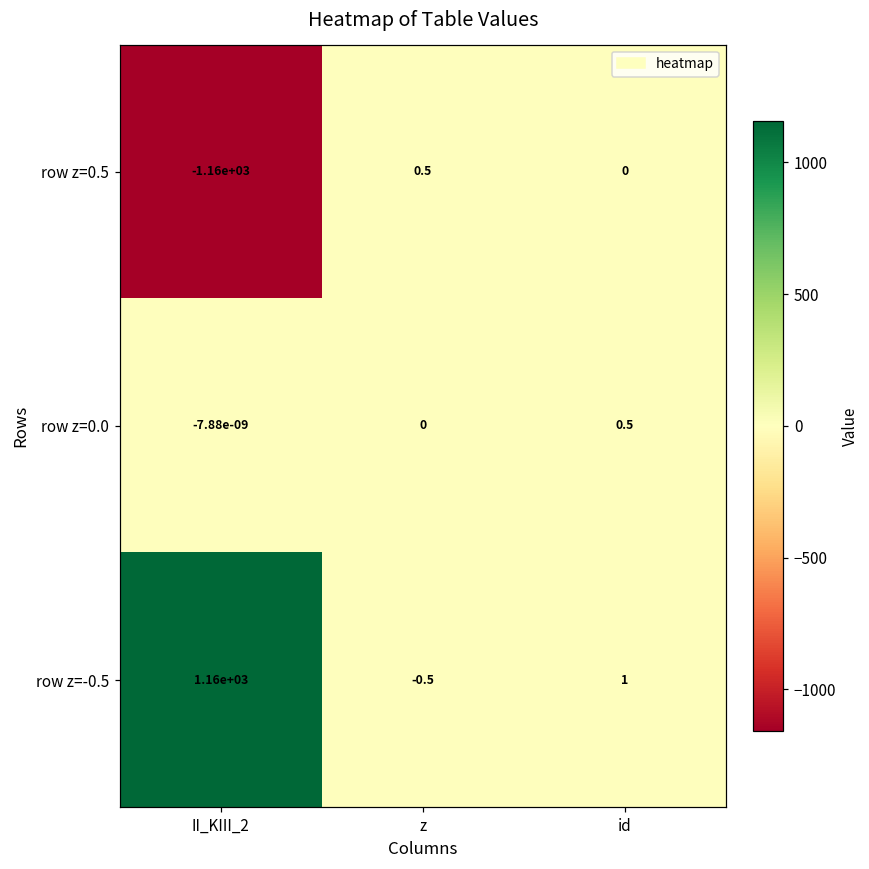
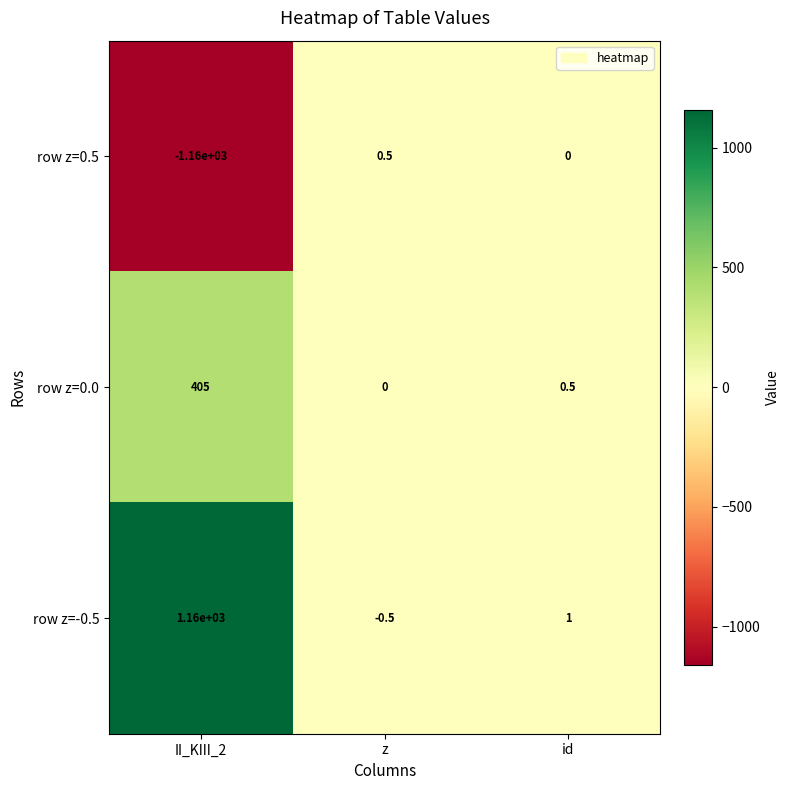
row z=0.0, II_KIII_2: -7.88e-09 -> 405
